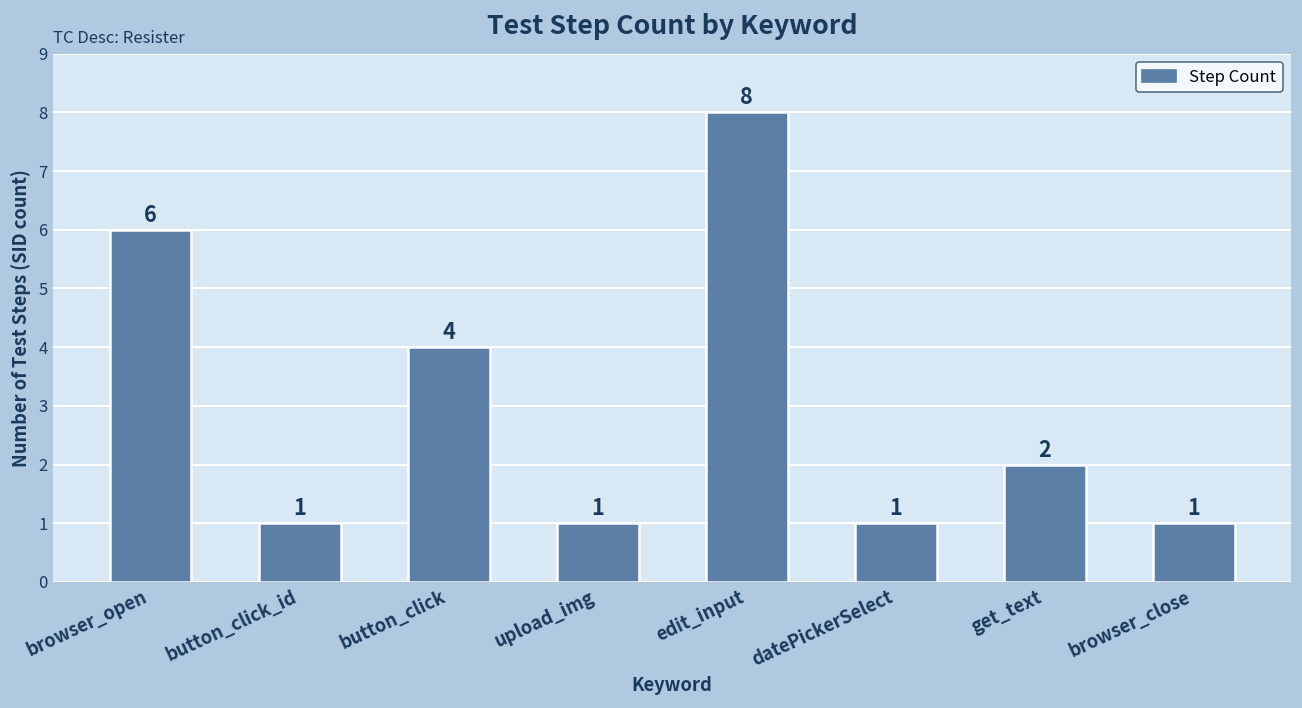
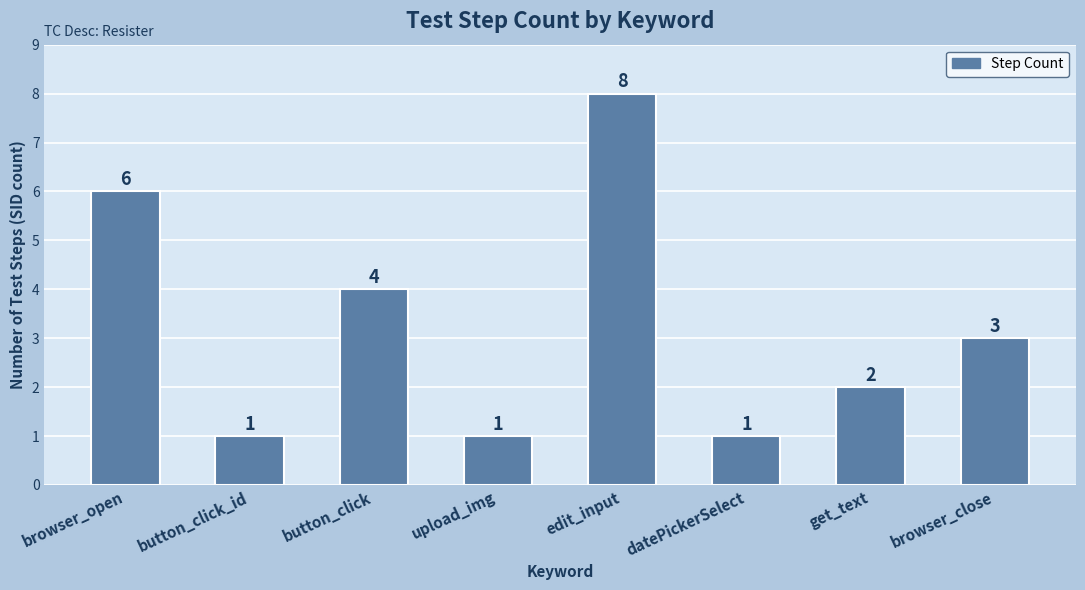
browser_close: 1 -> 3
